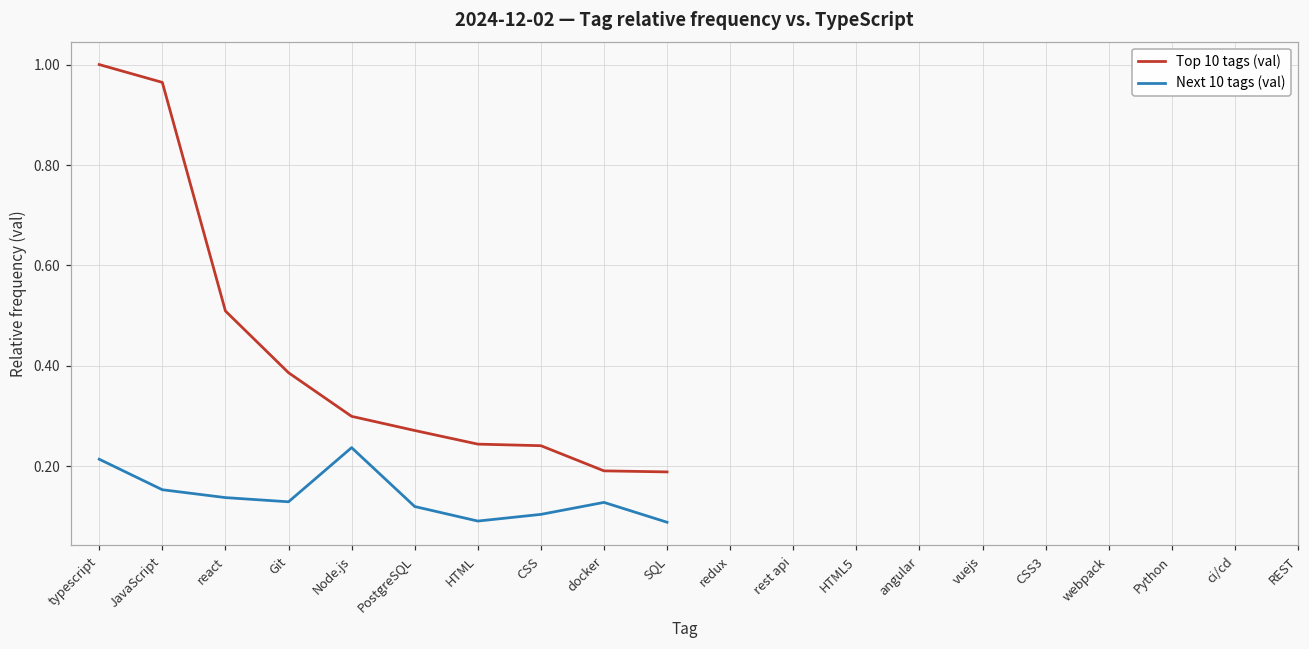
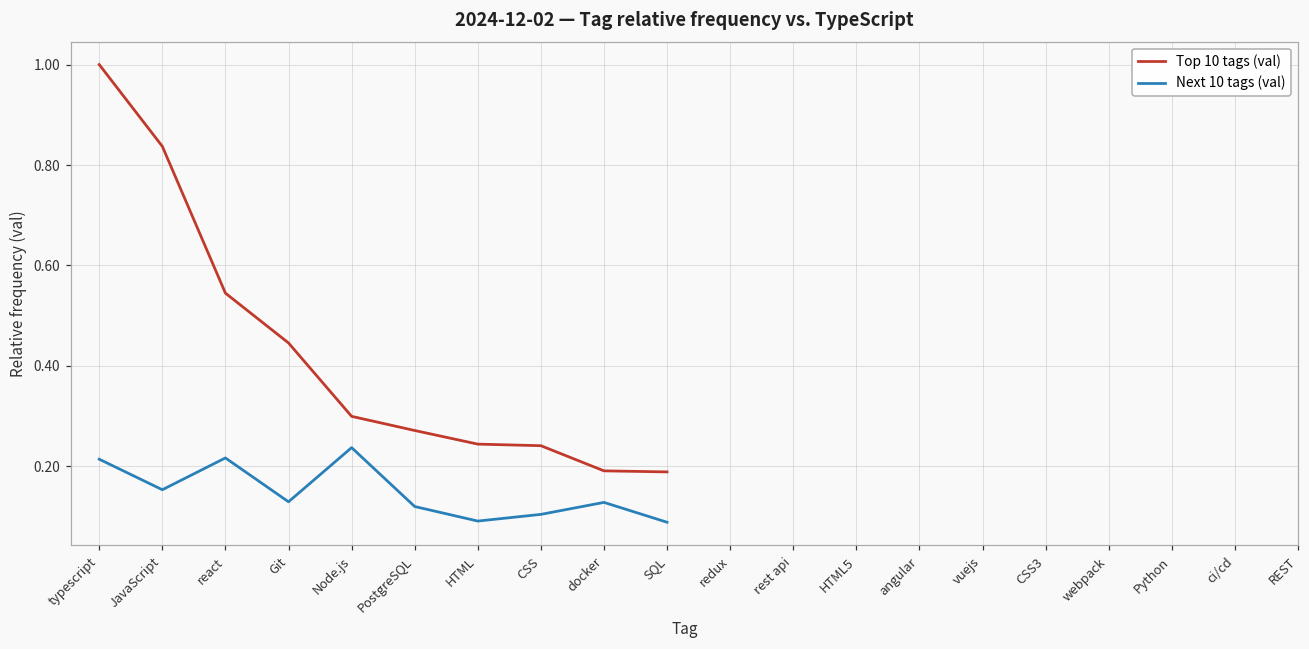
Top 10 tags (val), JavaScript: 0.96 -> 0.84
Top 10 tags (val), react: 0.51 -> 0.54
Next 10 tags (val), react: 0.14 -> 0.22
Top 10 tags (val), Git: 0.39 -> 0.45
